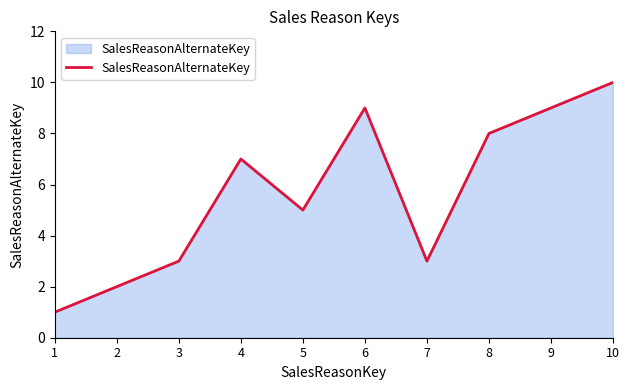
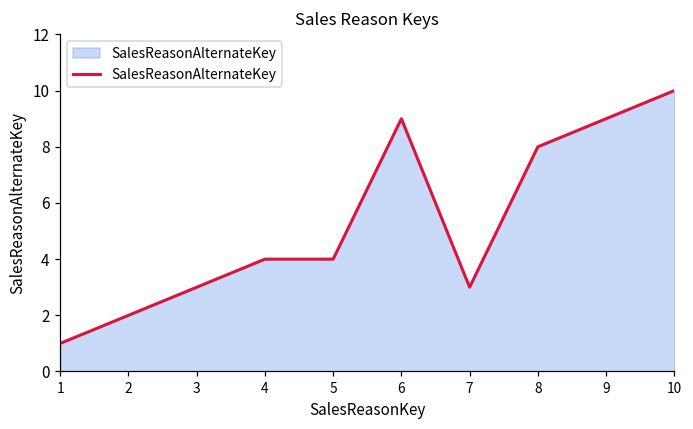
4: 7 -> 4
5: 5 -> 4
